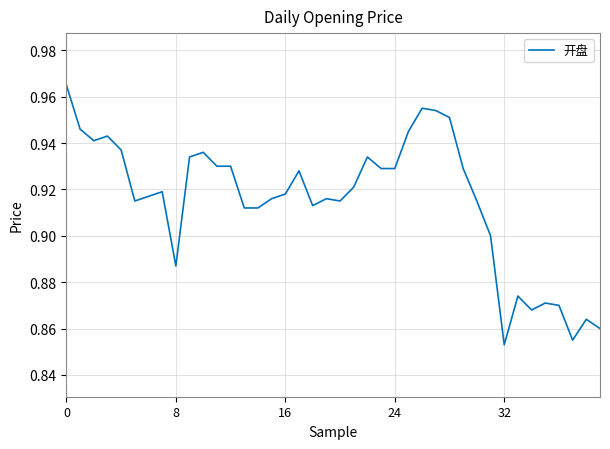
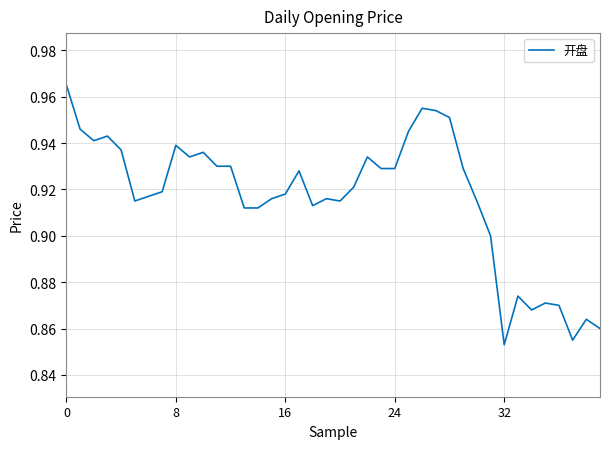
8: 0.887 -> 0.939
